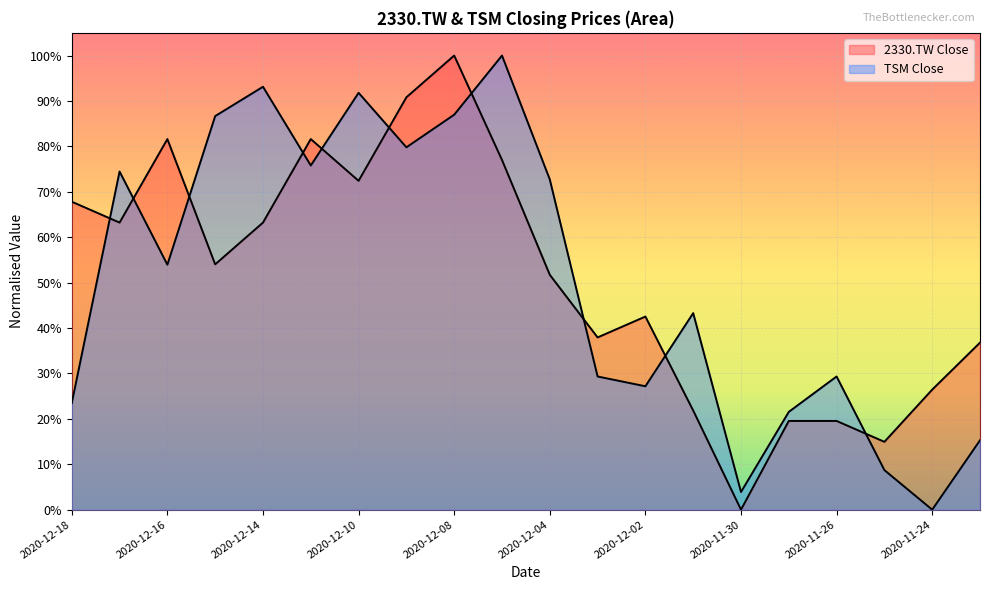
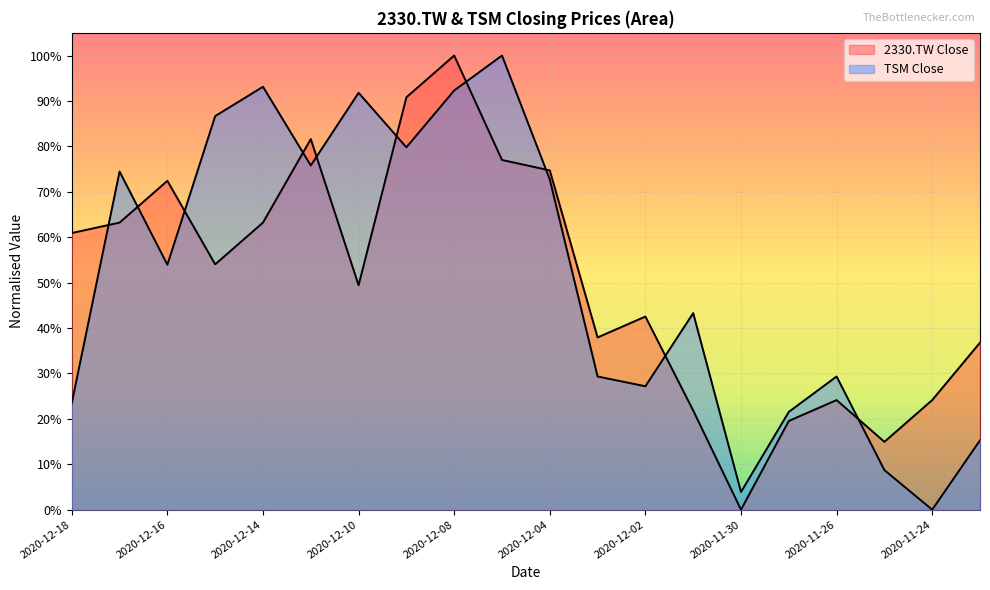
2330.TW Close, 2020-12-18: 68% -> 61%
2330.TW Close, 2020-12-16: 82% -> 72%
2330.TW Close, 2020-12-10: 72% -> 49%
TSM Close, 2020-12-08: 87% -> 92%
2330.TW Close, 2020-12-04: 52% -> 75%
2330.TW Close, 2020-11-26: 20% -> 24%
2330.TW Close, 2020-11-24: 26% -> 24%
